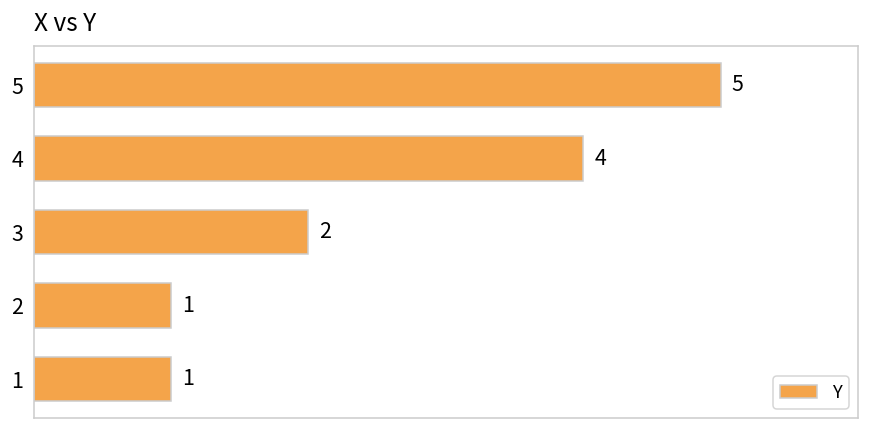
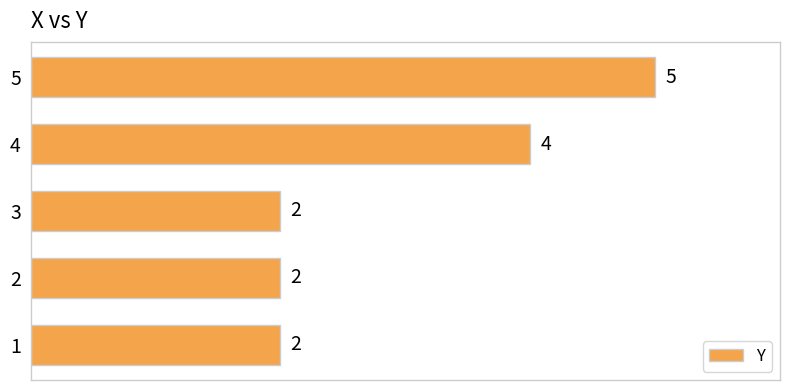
2: 1 -> 2
1: 1 -> 2
